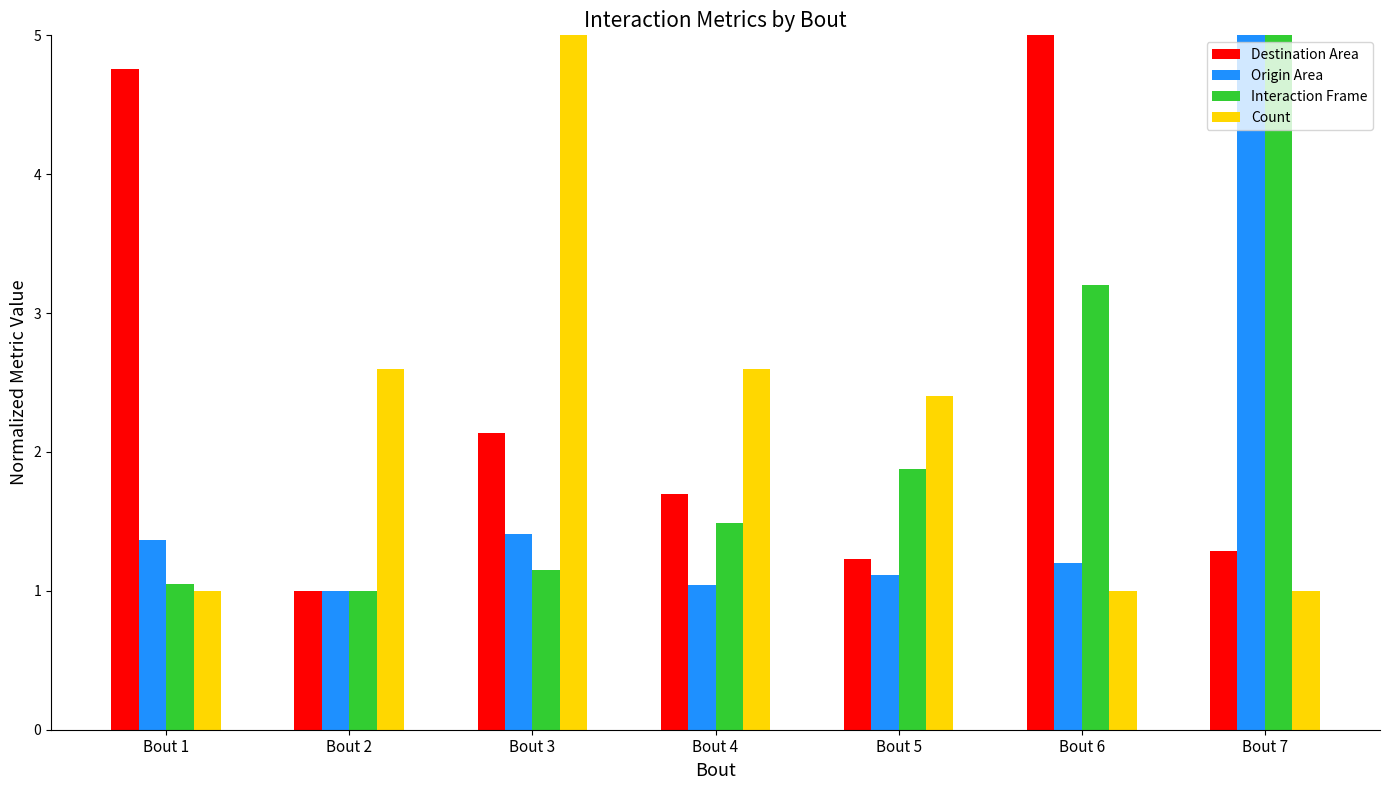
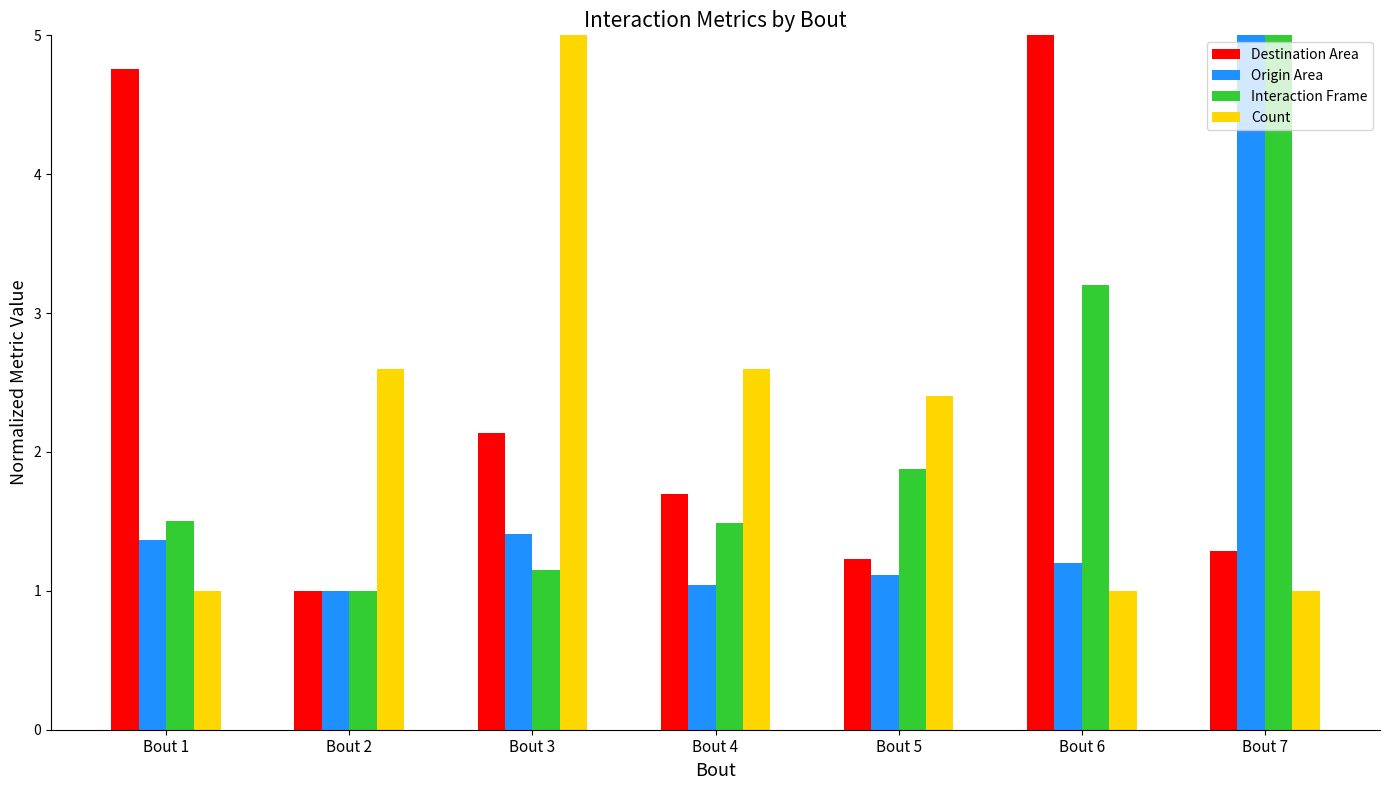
Interaction Frame, Bout 1: 1.05 -> 1.50
